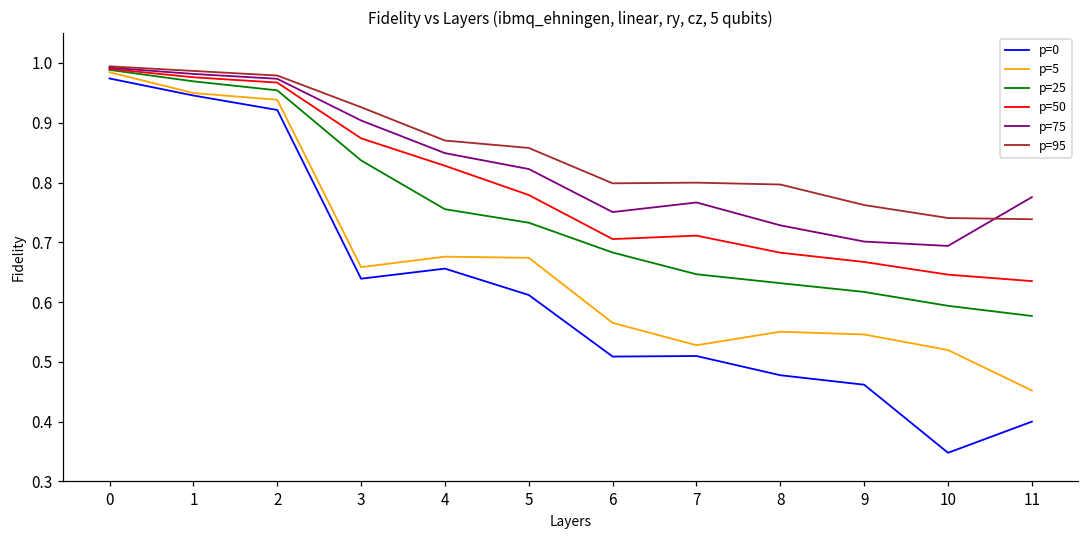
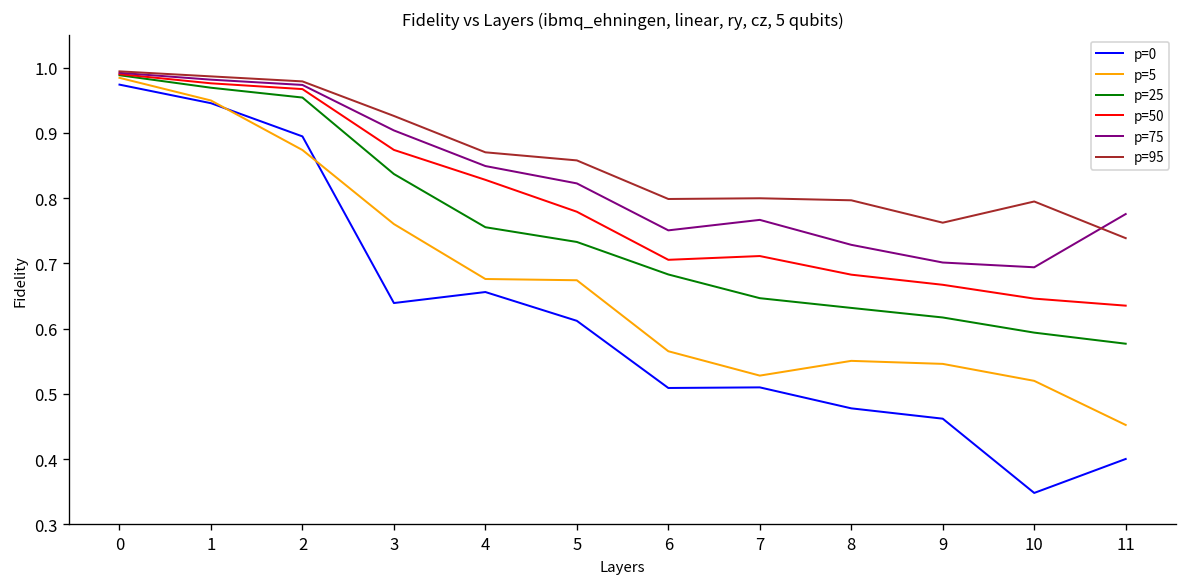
p=0, 2: 0.92 -> 0.89
p=5, 2: 0.94 -> 0.87
p=5, 3: 0.66 -> 0.76
p=95, 10: 0.74 -> 0.79
